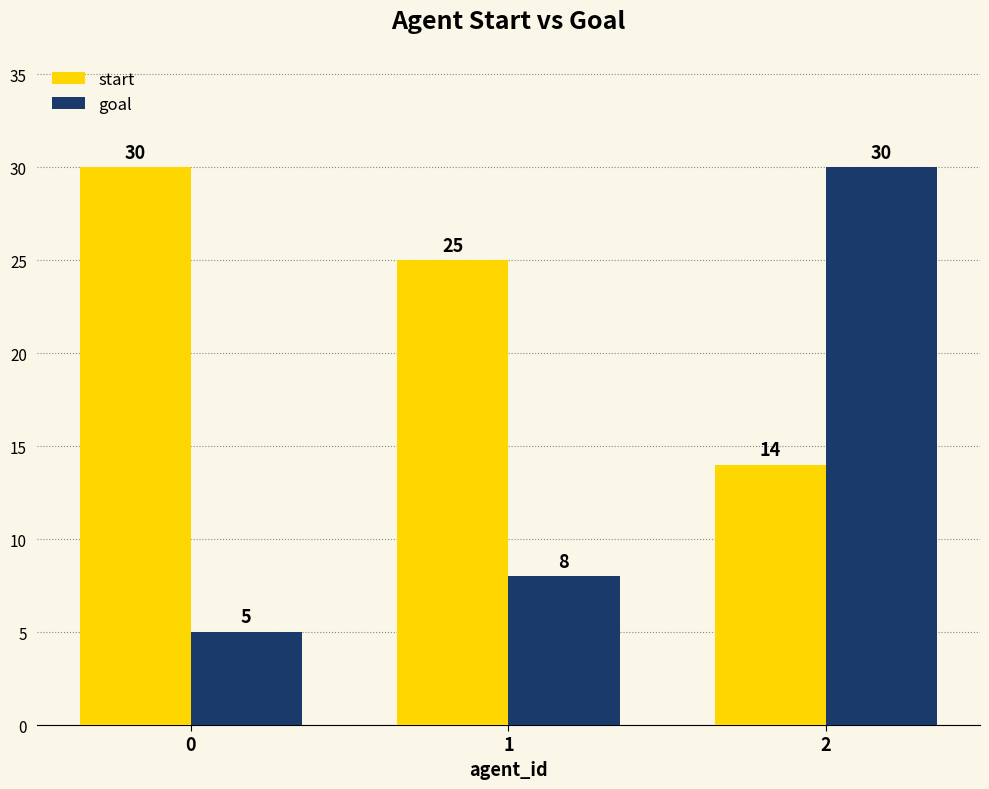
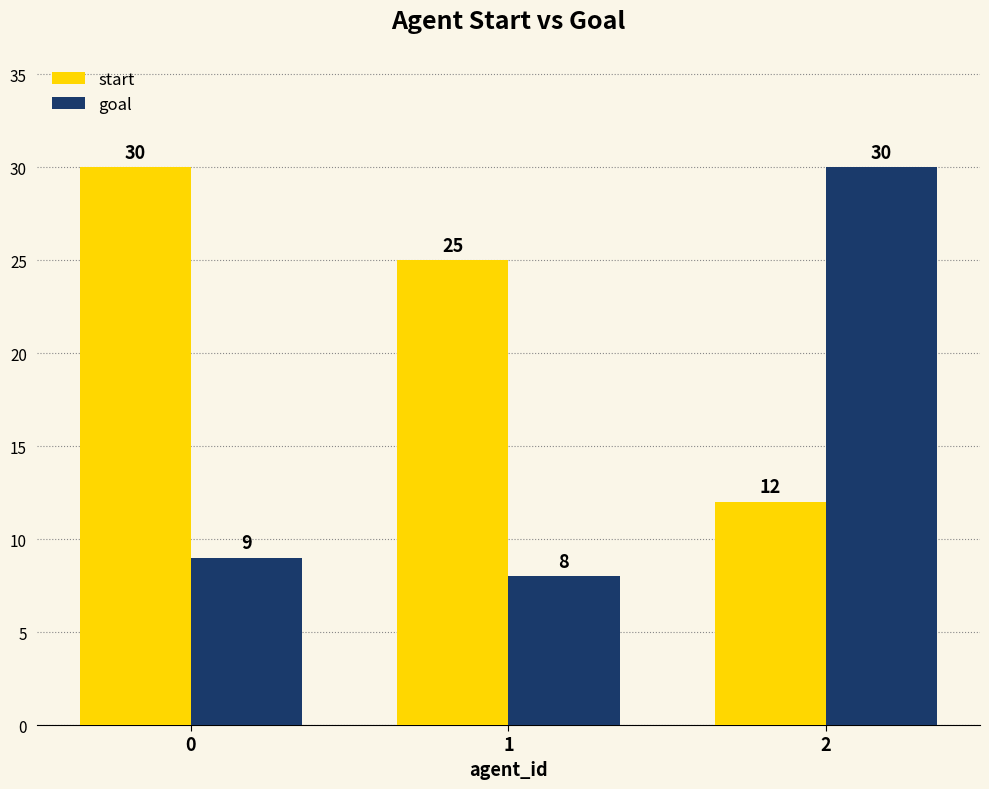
goal, 0: 5 -> 9
start, 2: 14 -> 12
